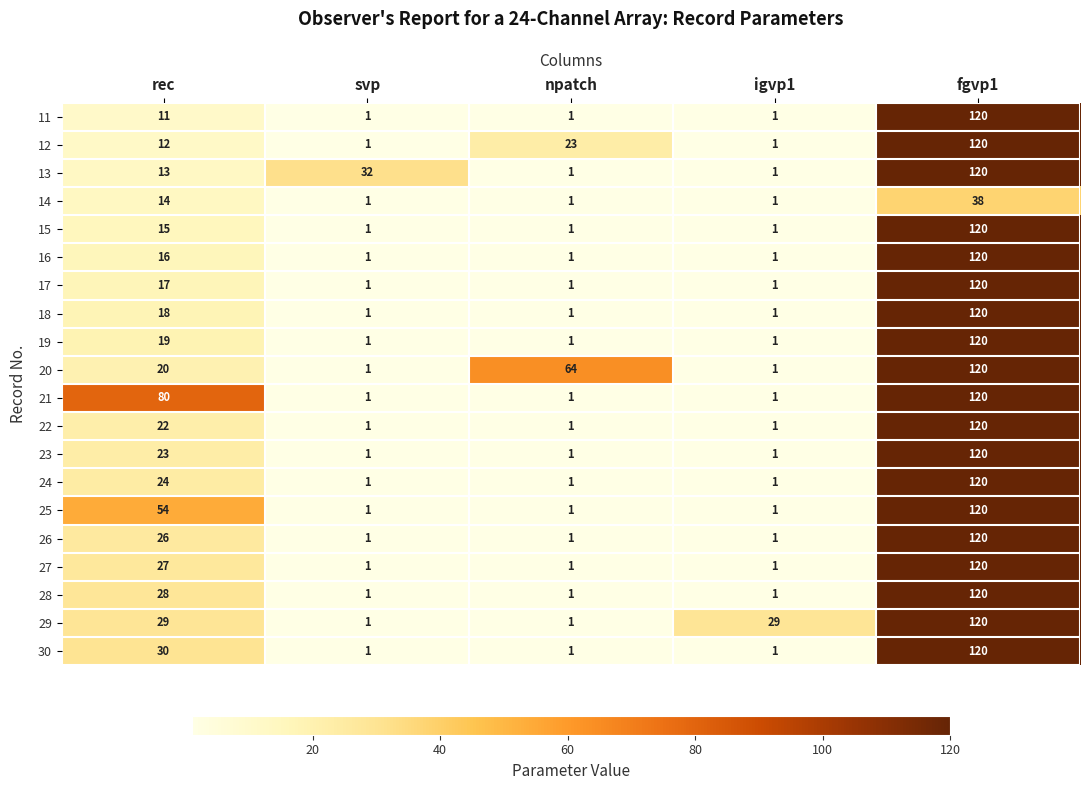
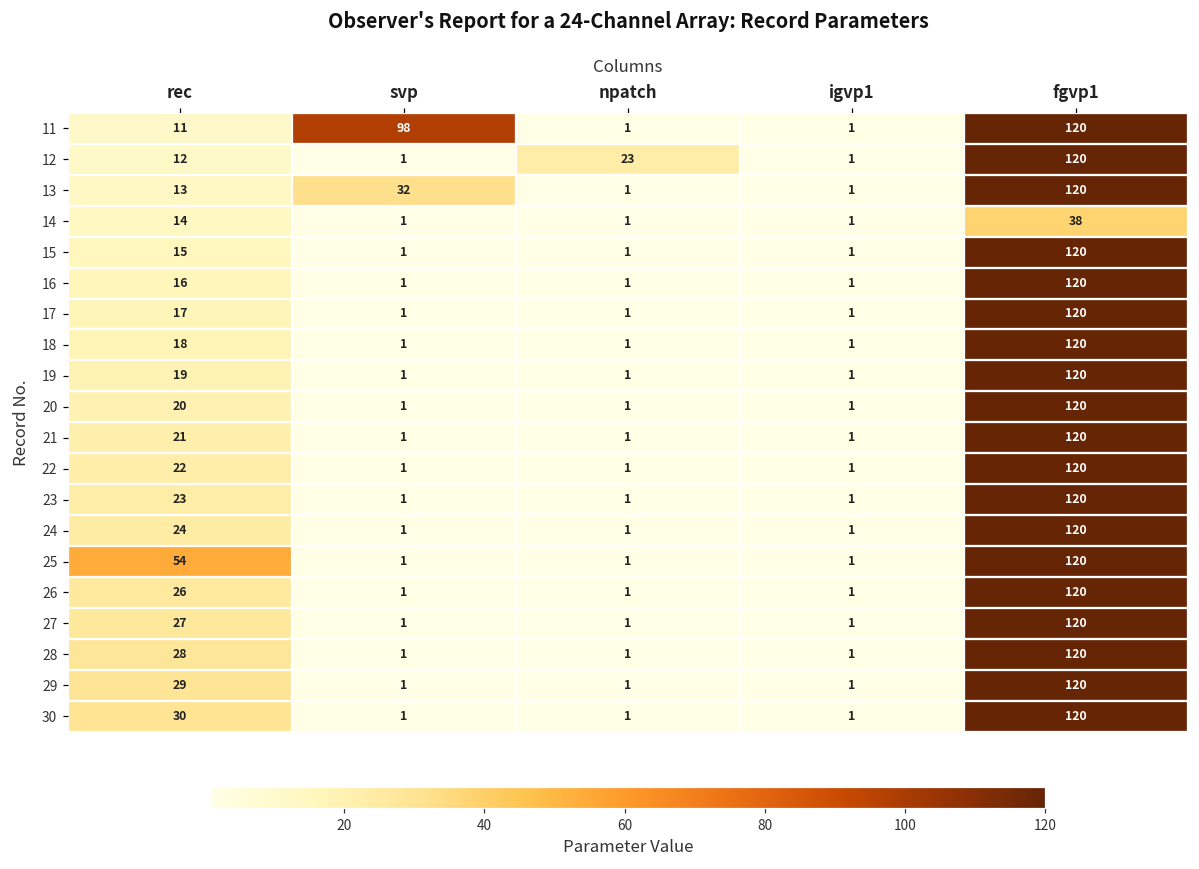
11, svp: 1 -> 98
20, npatch: 64 -> 1
21, rec: 80 -> 21
29, igvp1: 29 -> 1
